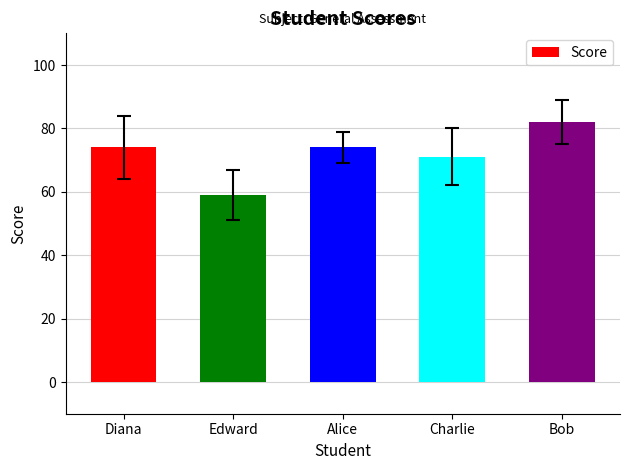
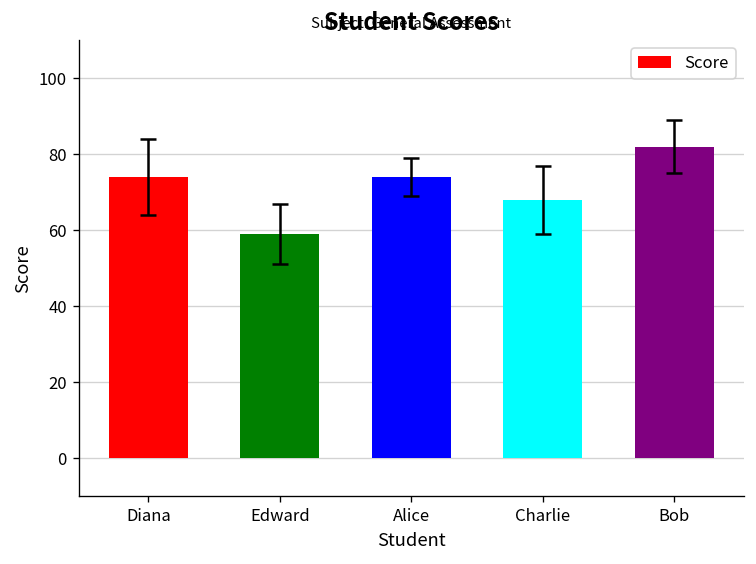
Score, Charlie: 71 -> 68
